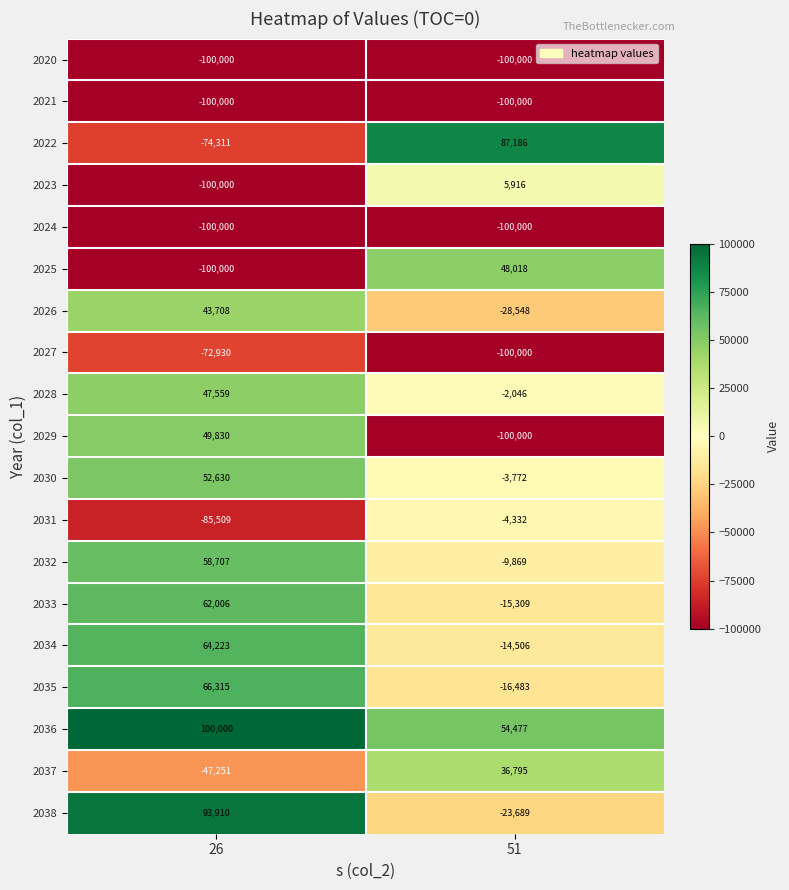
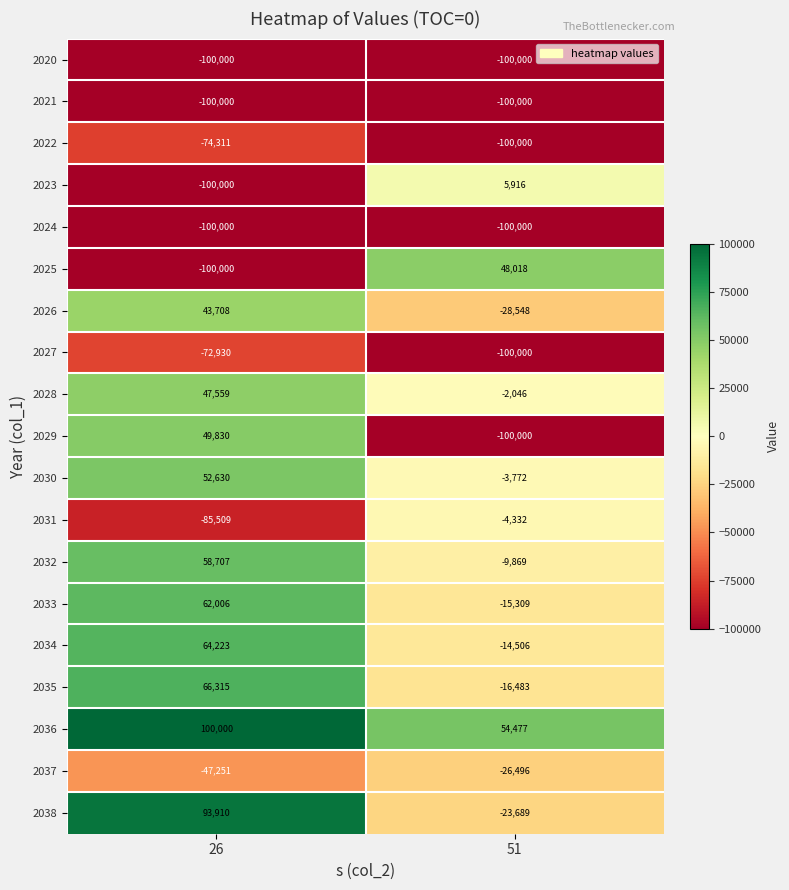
2022, 51: 87,186 -> -100,000
2037, 51: 36,795 -> -26,496
